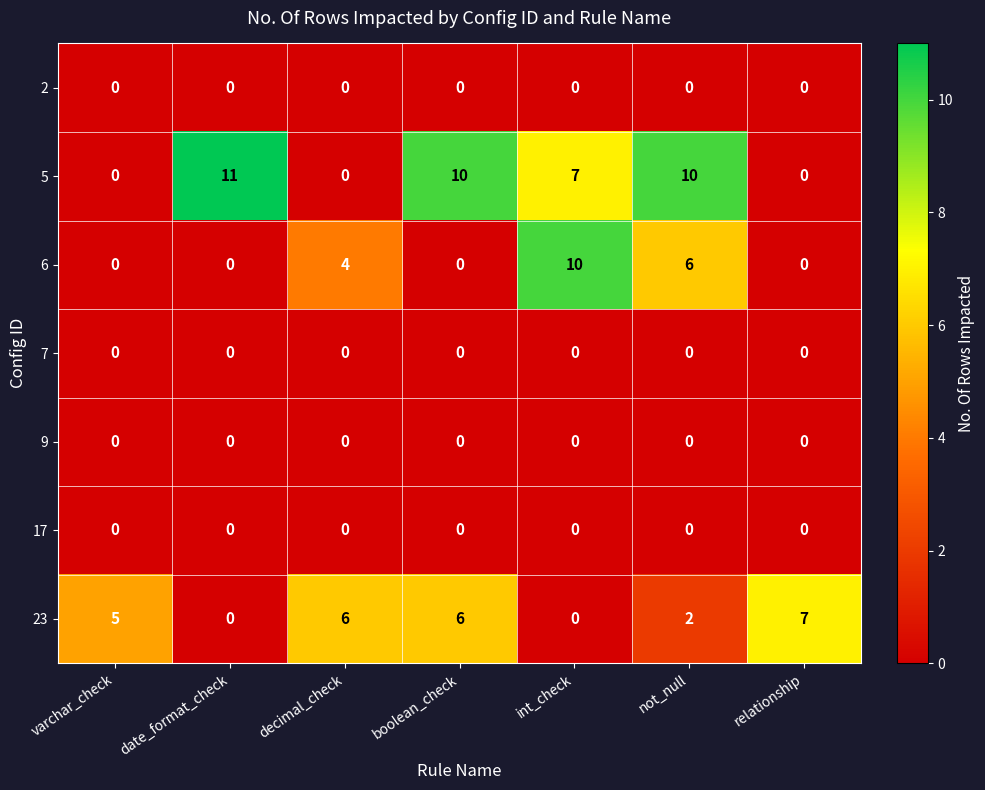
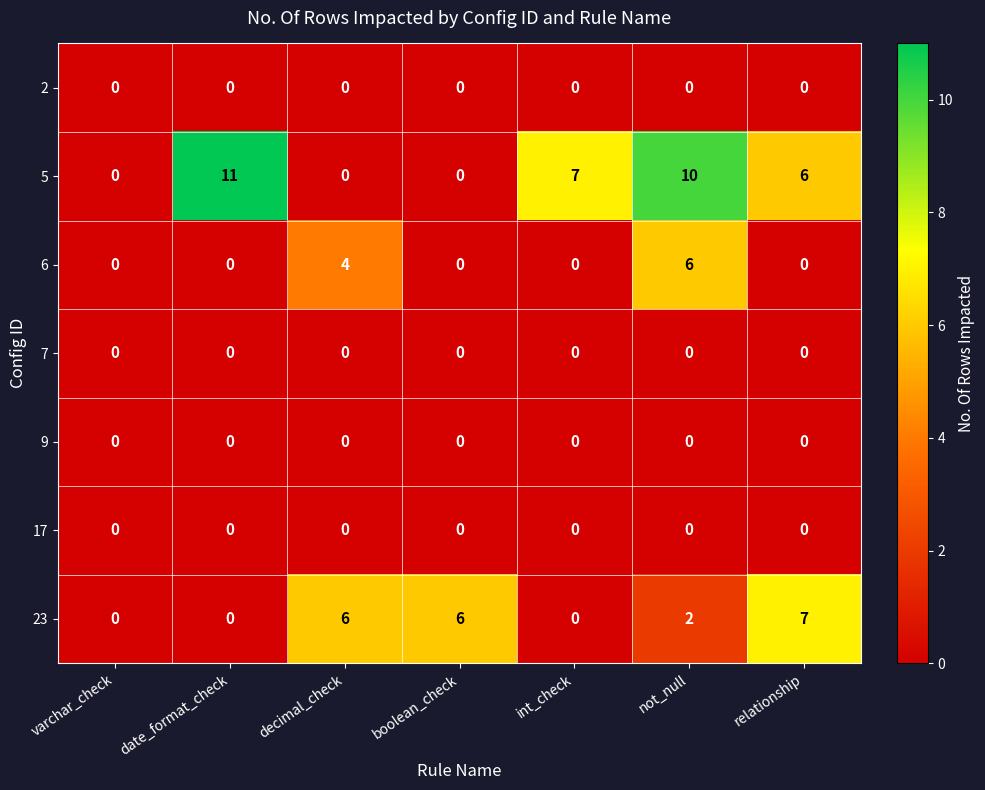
5, boolean_check: 10 -> 0
5, relationship: 0 -> 6
6, int_check: 10 -> 0
23, varchar_check: 5 -> 0
